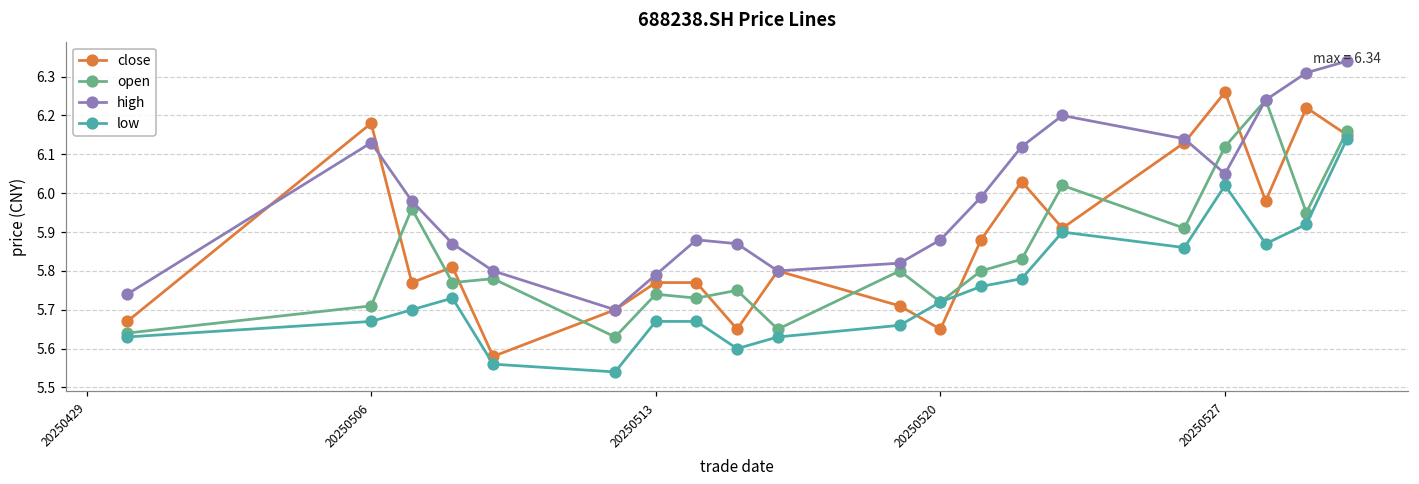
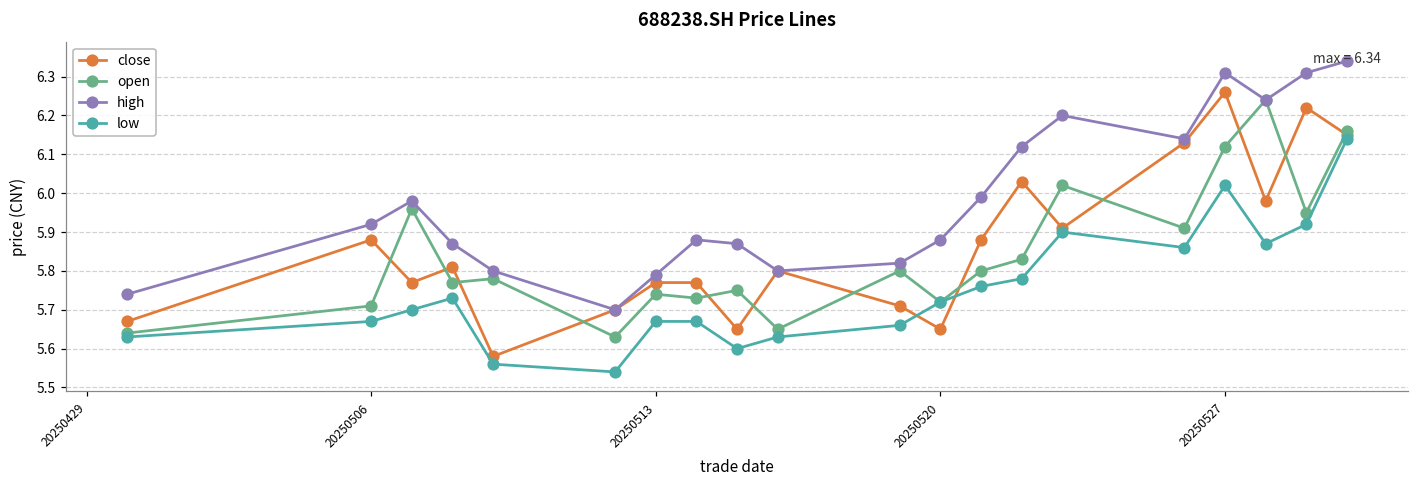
close, 20250506: 6.18 -> 5.88
high, 20250506: 6.13 -> 5.92
high, 20250527: 6.05 -> 6.31
